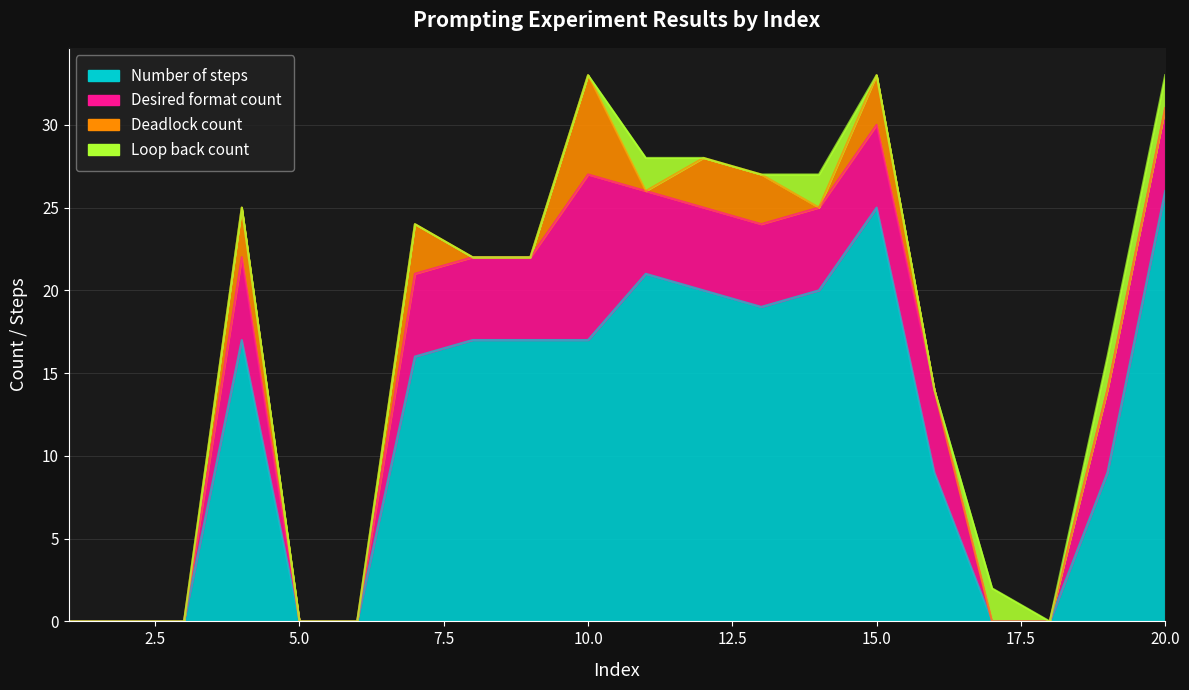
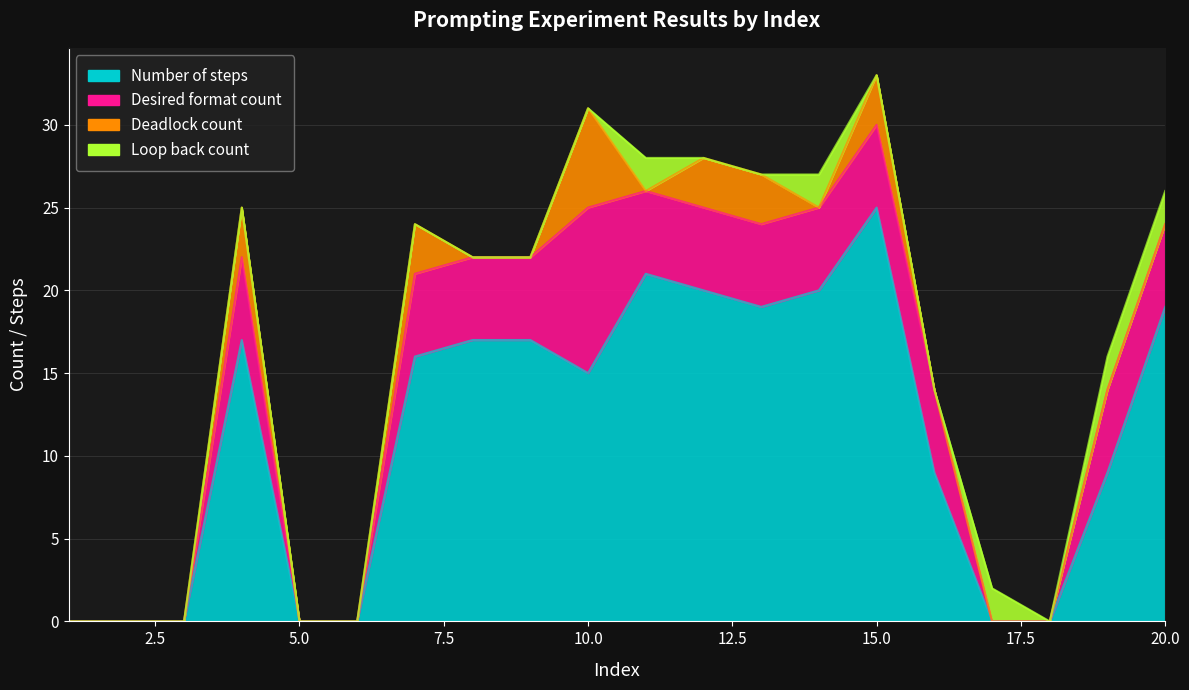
Number of steps, 10.0: 17 -> 15
Number of steps, 20.0: 26 -> 19
